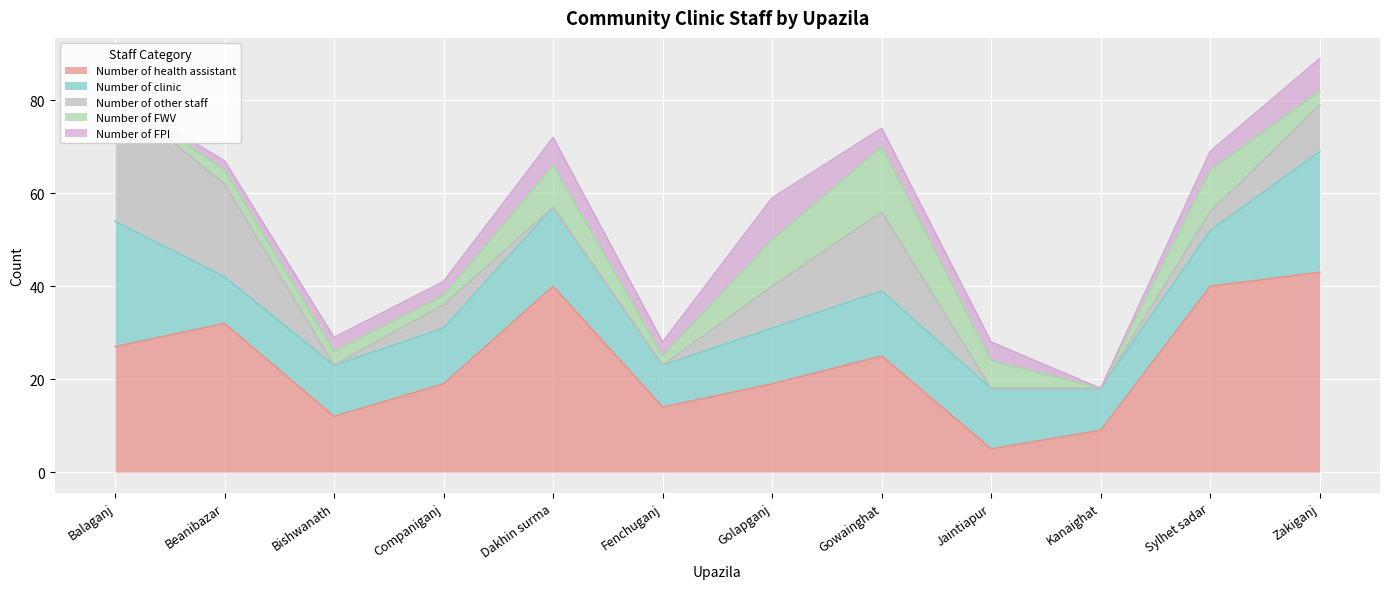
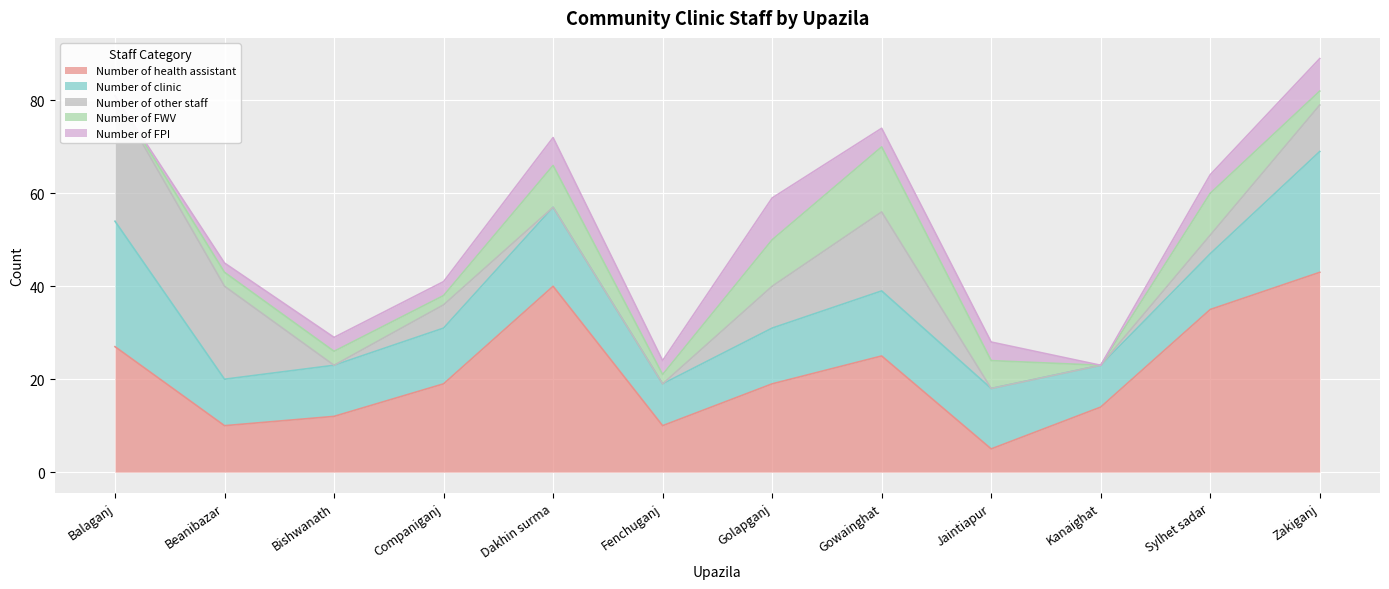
Number of health assistant, Beanibazar: 32 -> 10
Number of health assistant, Fenchuganj: 14 -> 10
Number of health assistant, Kanaighat: 9 -> 14
Number of health assistant, Sylhet sadar: 40 -> 35
